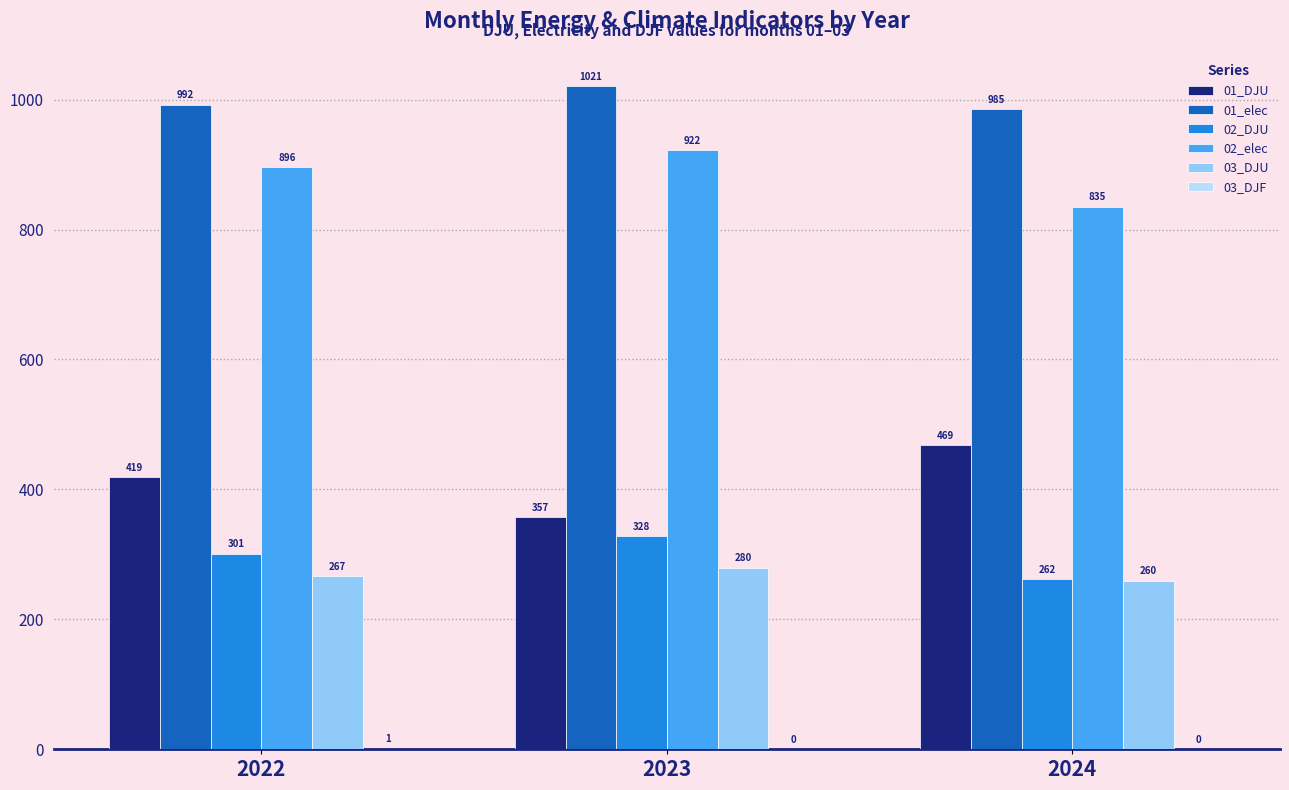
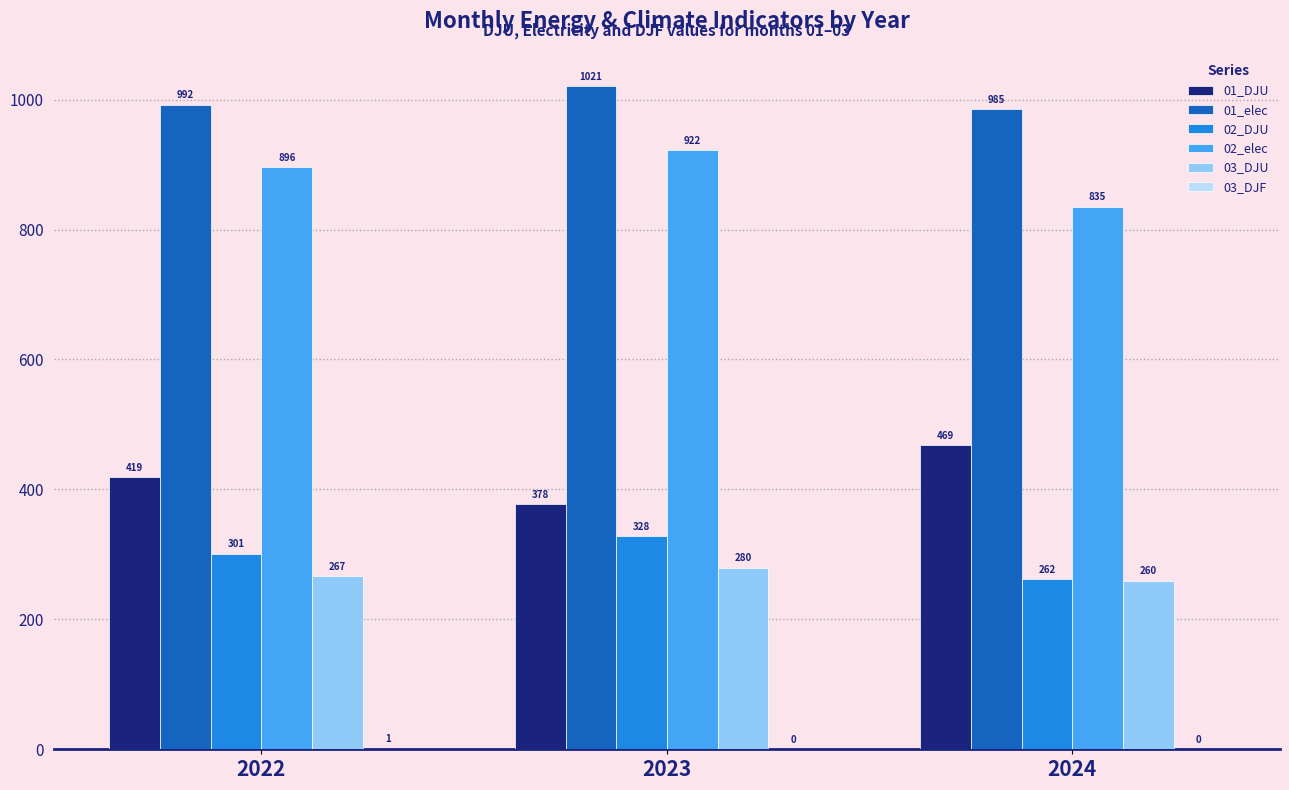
01_DJU, 2023: 357 -> 378
